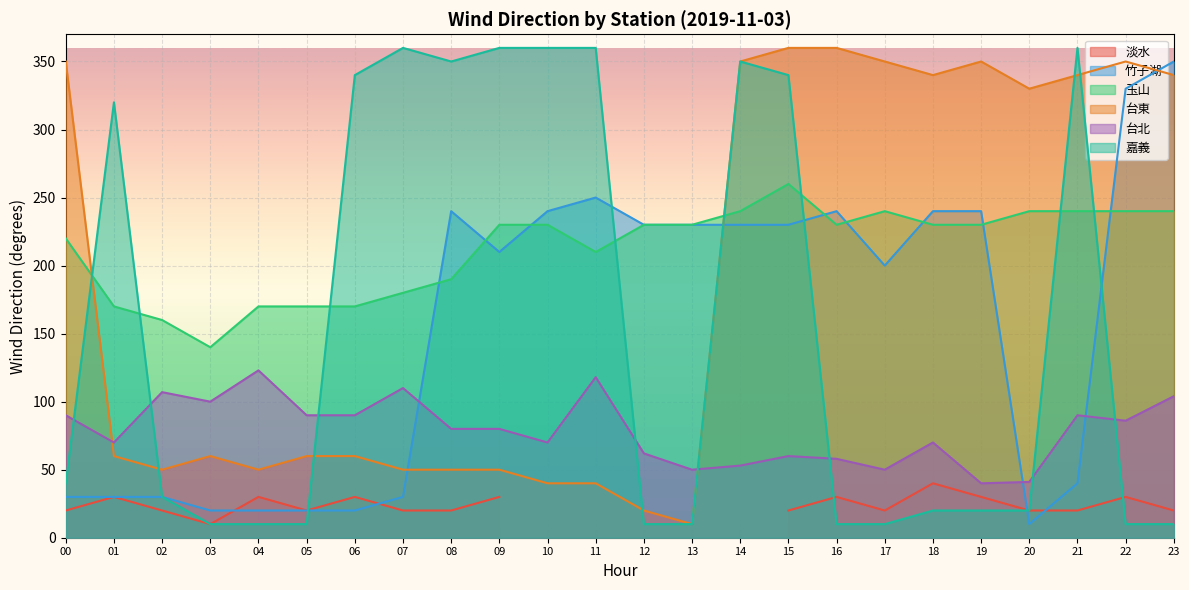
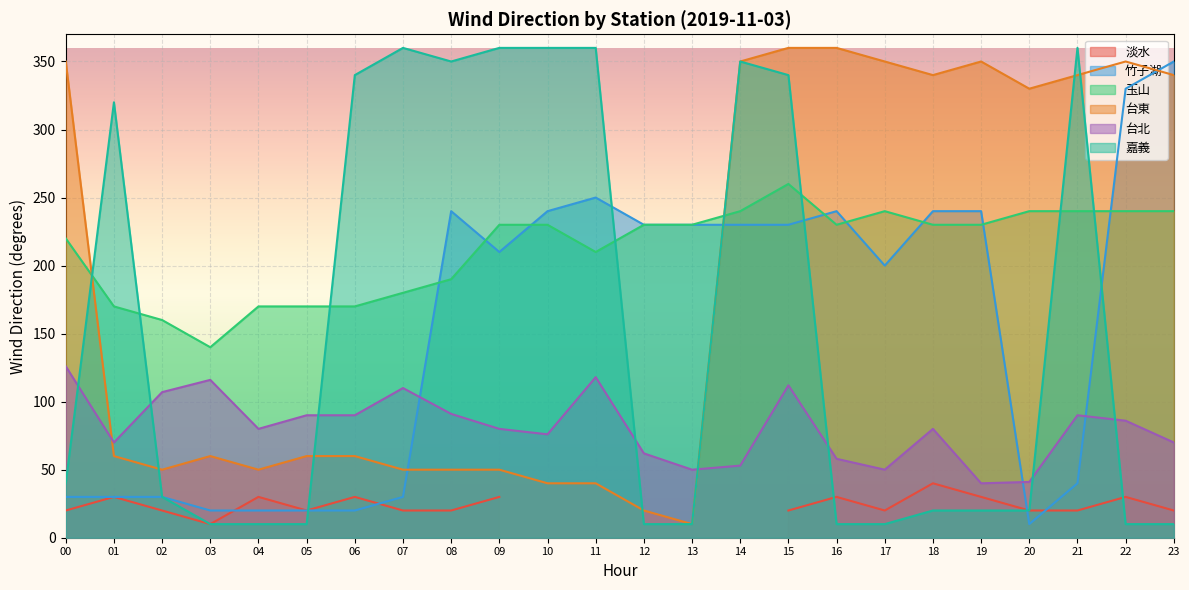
台北, 00: 90 -> 126
台北, 03: 100 -> 116
台北, 04: 123 -> 80
台北, 08: 80 -> 91
台北, 10: 70 -> 76
台北, 15: 60 -> 112
台北, 18: 70 -> 80
台北, 23: 104 -> 70
